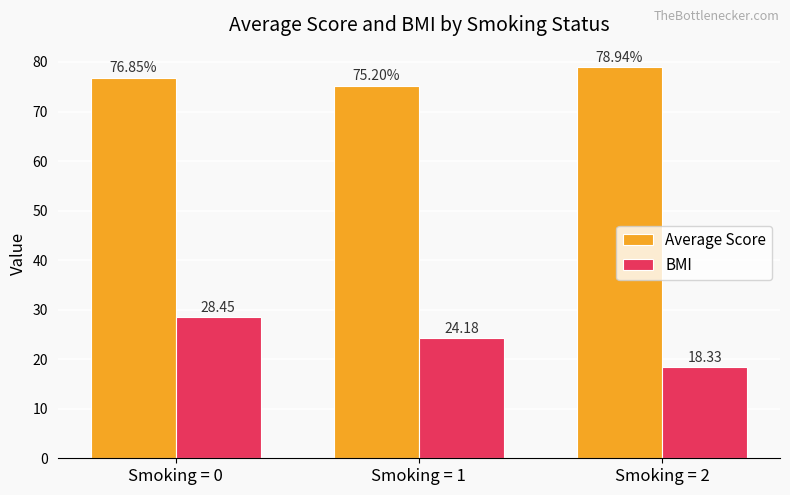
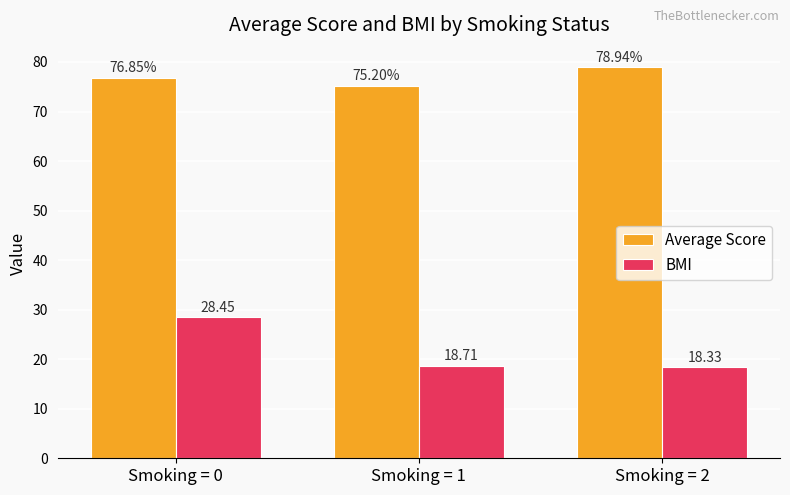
BMI, Smoking = 1: 24.18 -> 18.71
